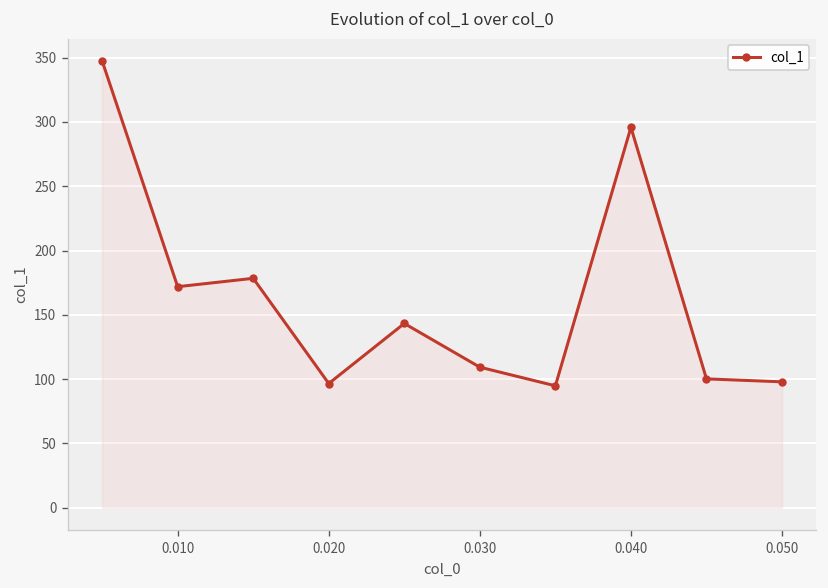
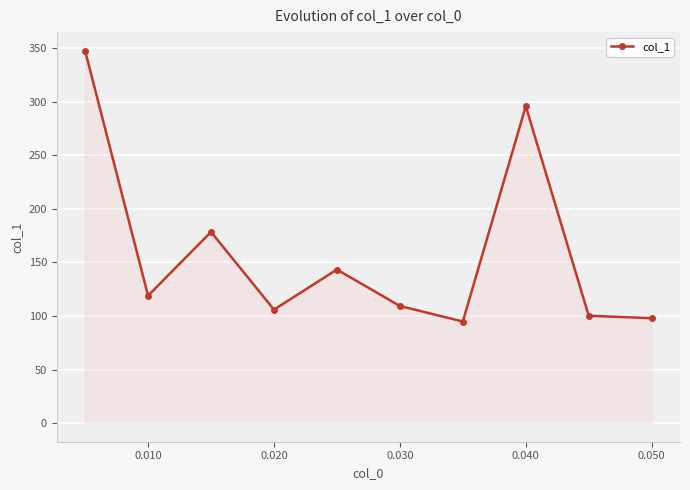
0.010: 172 -> 119
0.020: 97 -> 106
